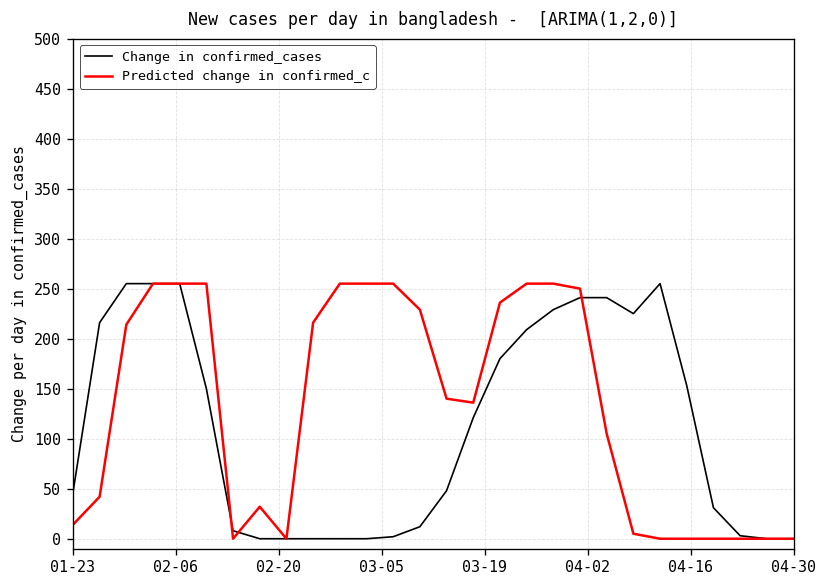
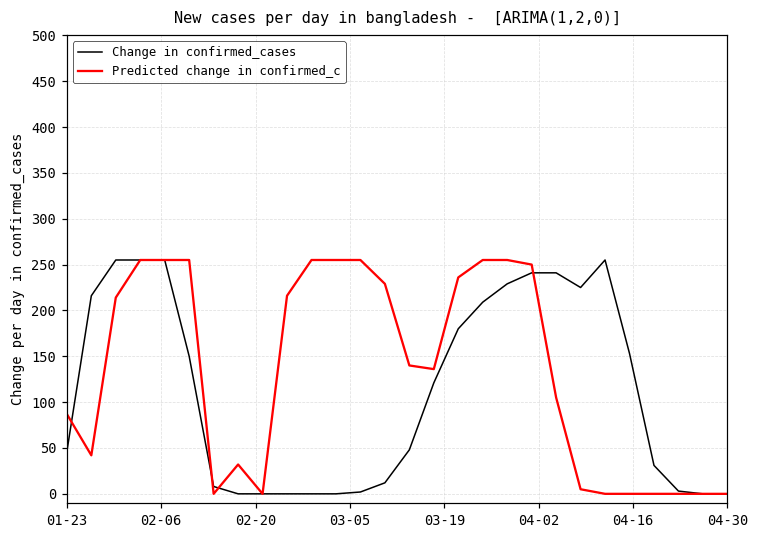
Predicted change in confirmed_c, 01-23: 10 -> 90
